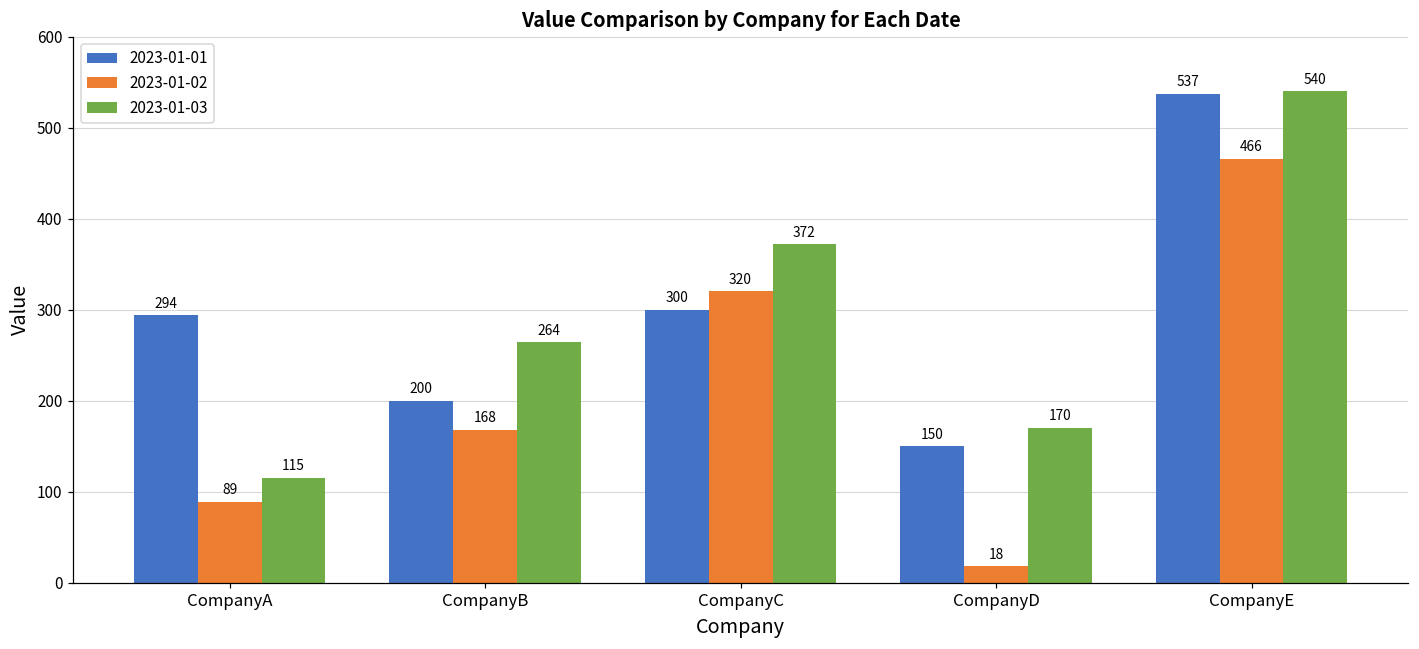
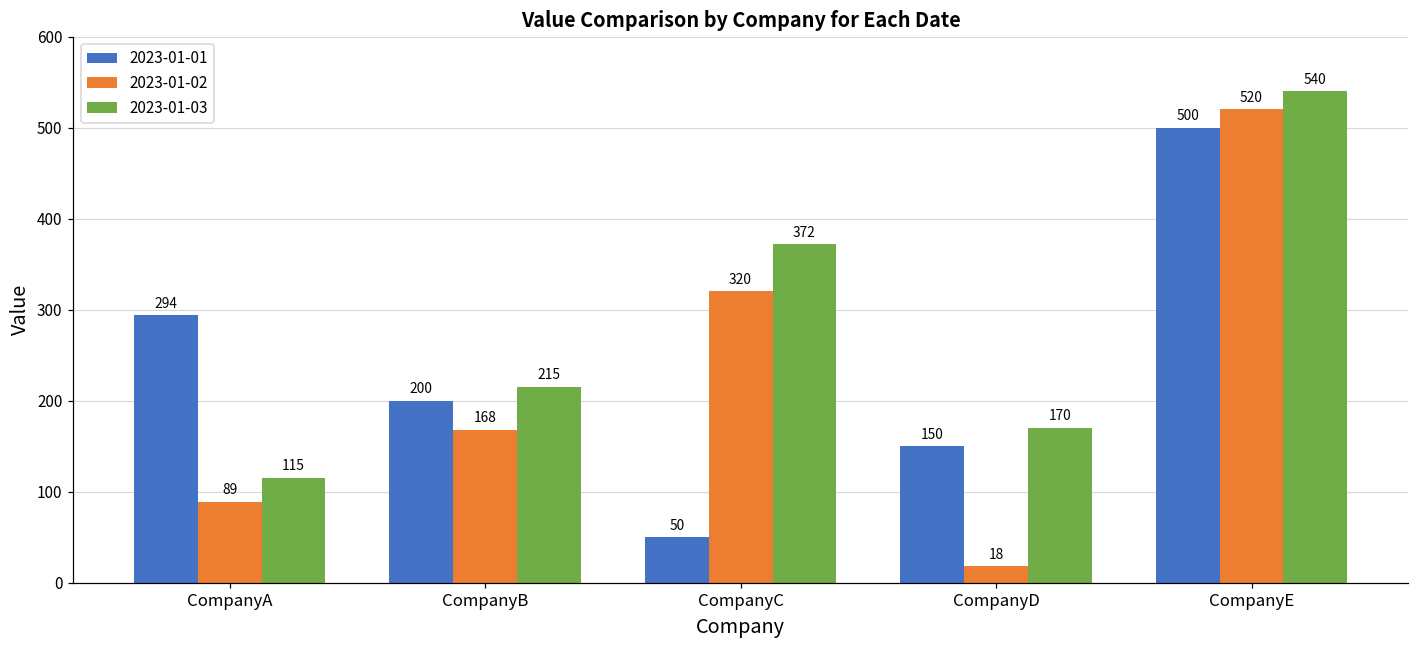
2023-01-03, CompanyB: 264 -> 215
2023-01-01, CompanyC: 300 -> 50
2023-01-01, CompanyE: 537 -> 500
2023-01-02, CompanyE: 466 -> 520
